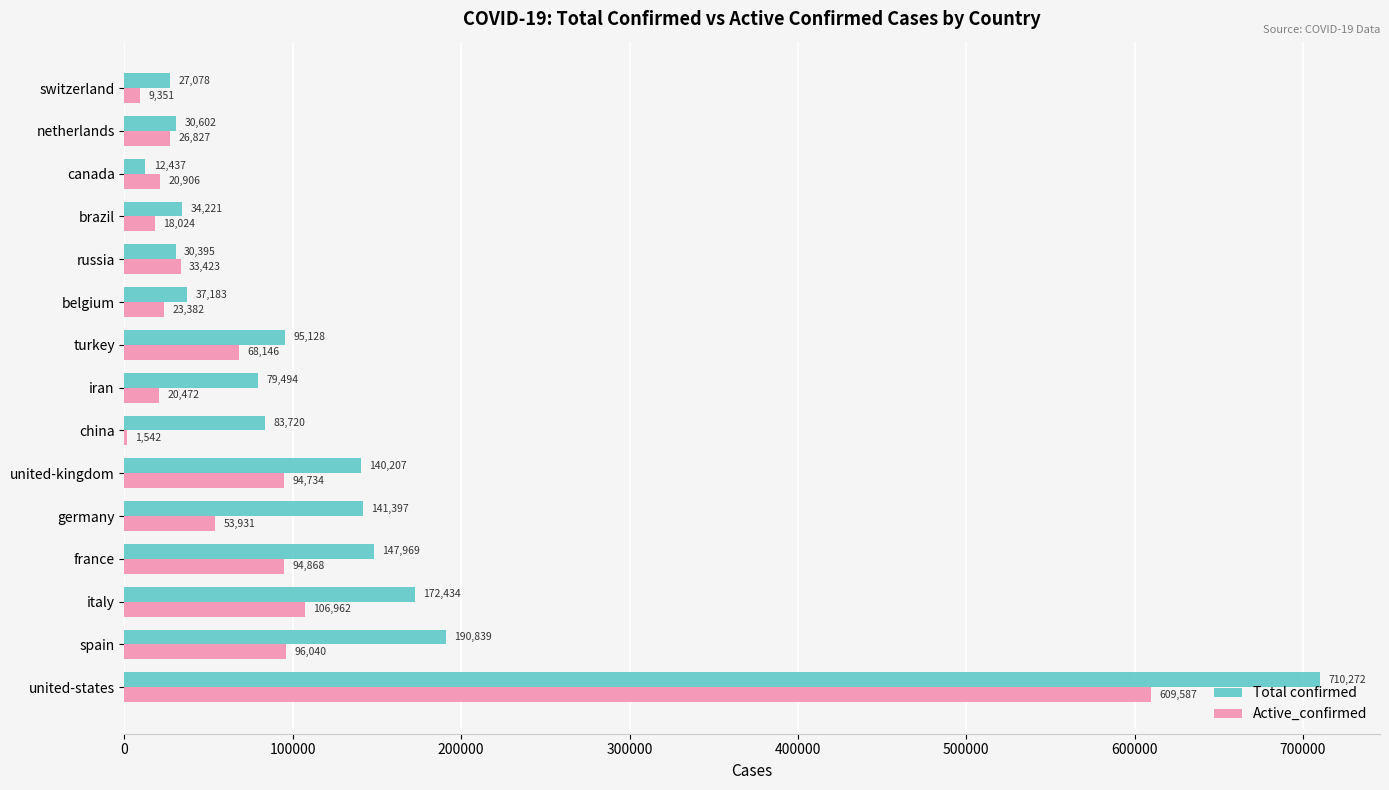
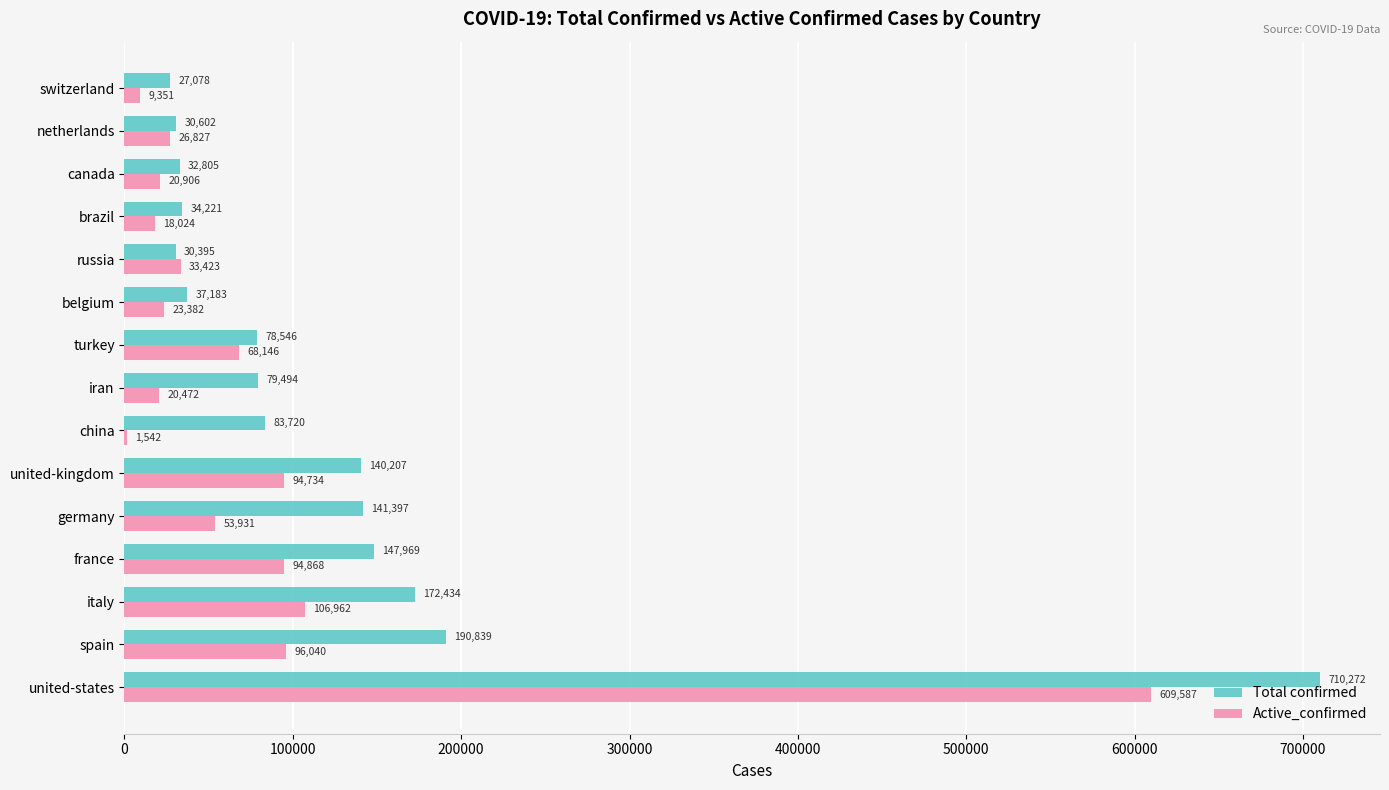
Total confirmed, canada: 12,437 -> 32,805
Total confirmed, turkey: 95,128 -> 78,546
